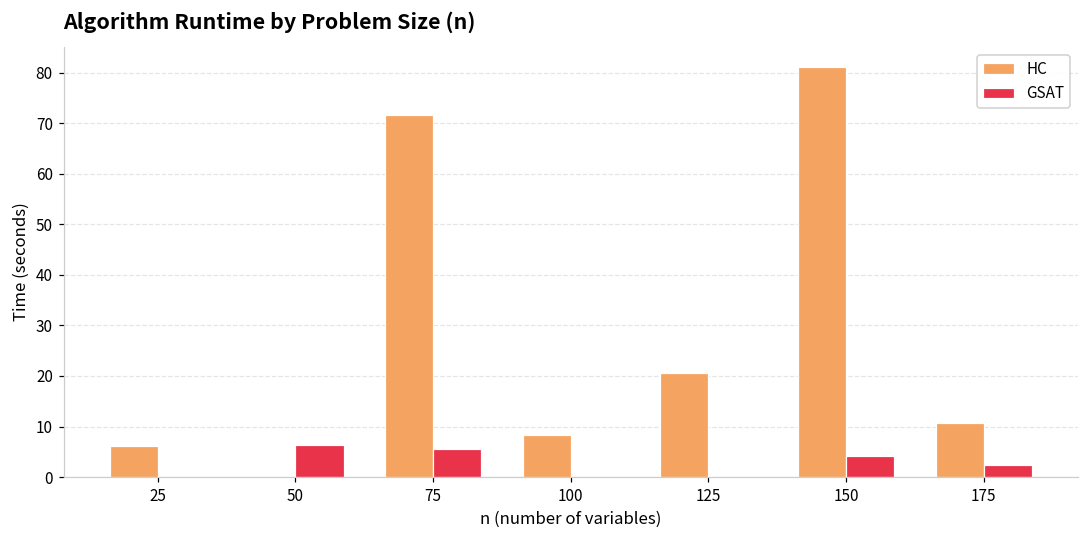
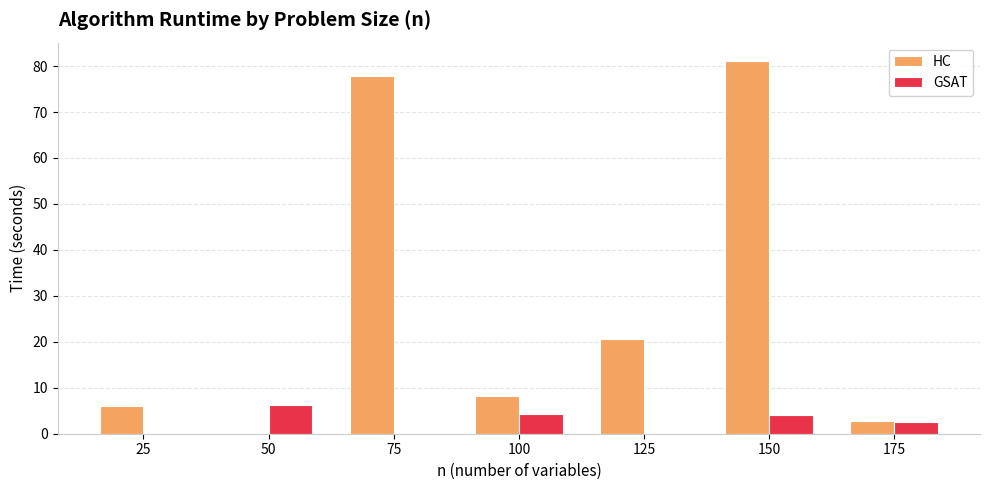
HC, 75: 72 -> 78
GSAT, 75: 6 -> 0
GSAT, 100: 0 -> 4
HC, 175: 11 -> 3
